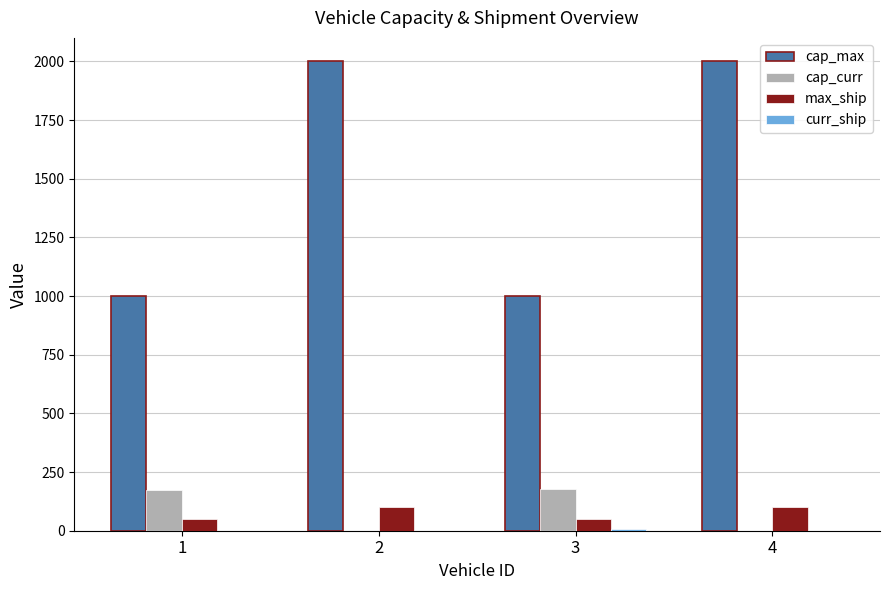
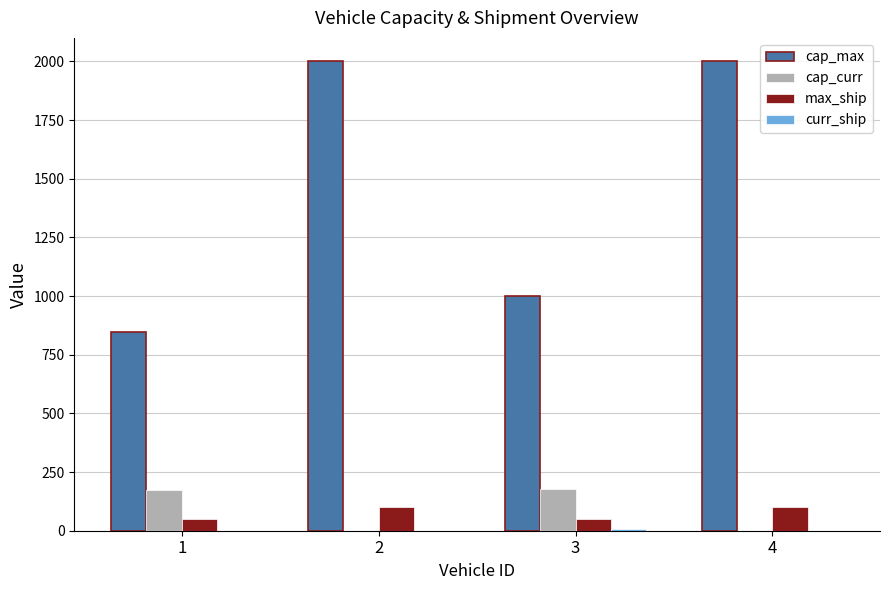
cap_max, 1: 1000 -> 850
